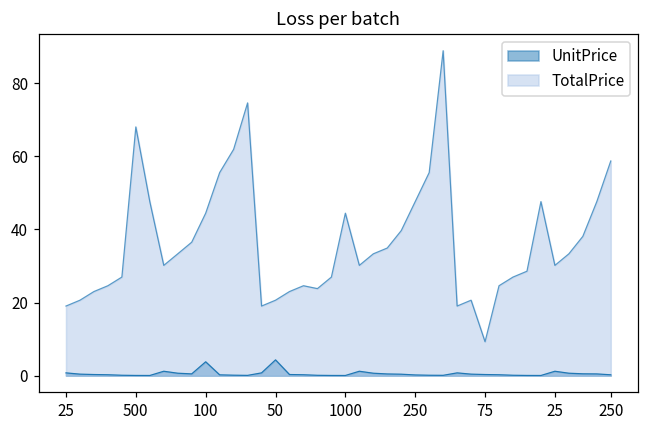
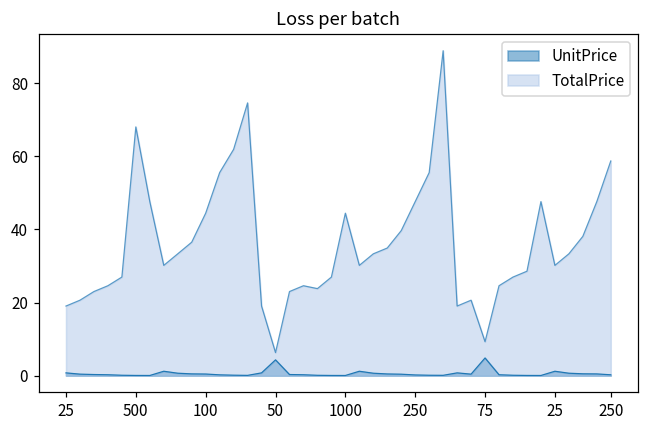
UnitPrice, 100: 4 -> 0
TotalPrice, 50: 21 -> 6
UnitPrice, 75: 0 -> 5
